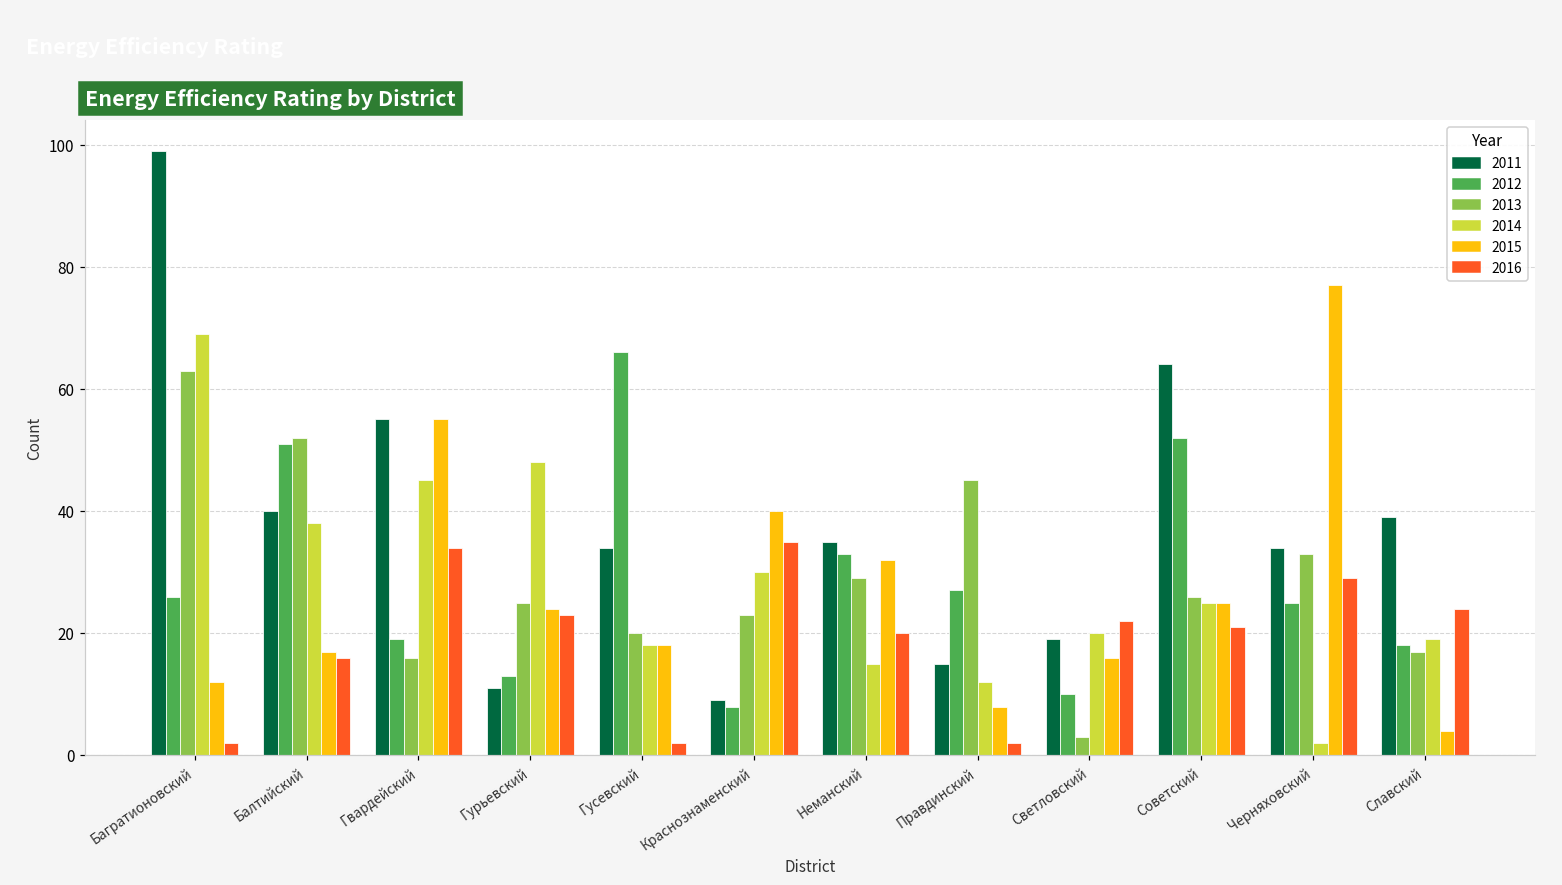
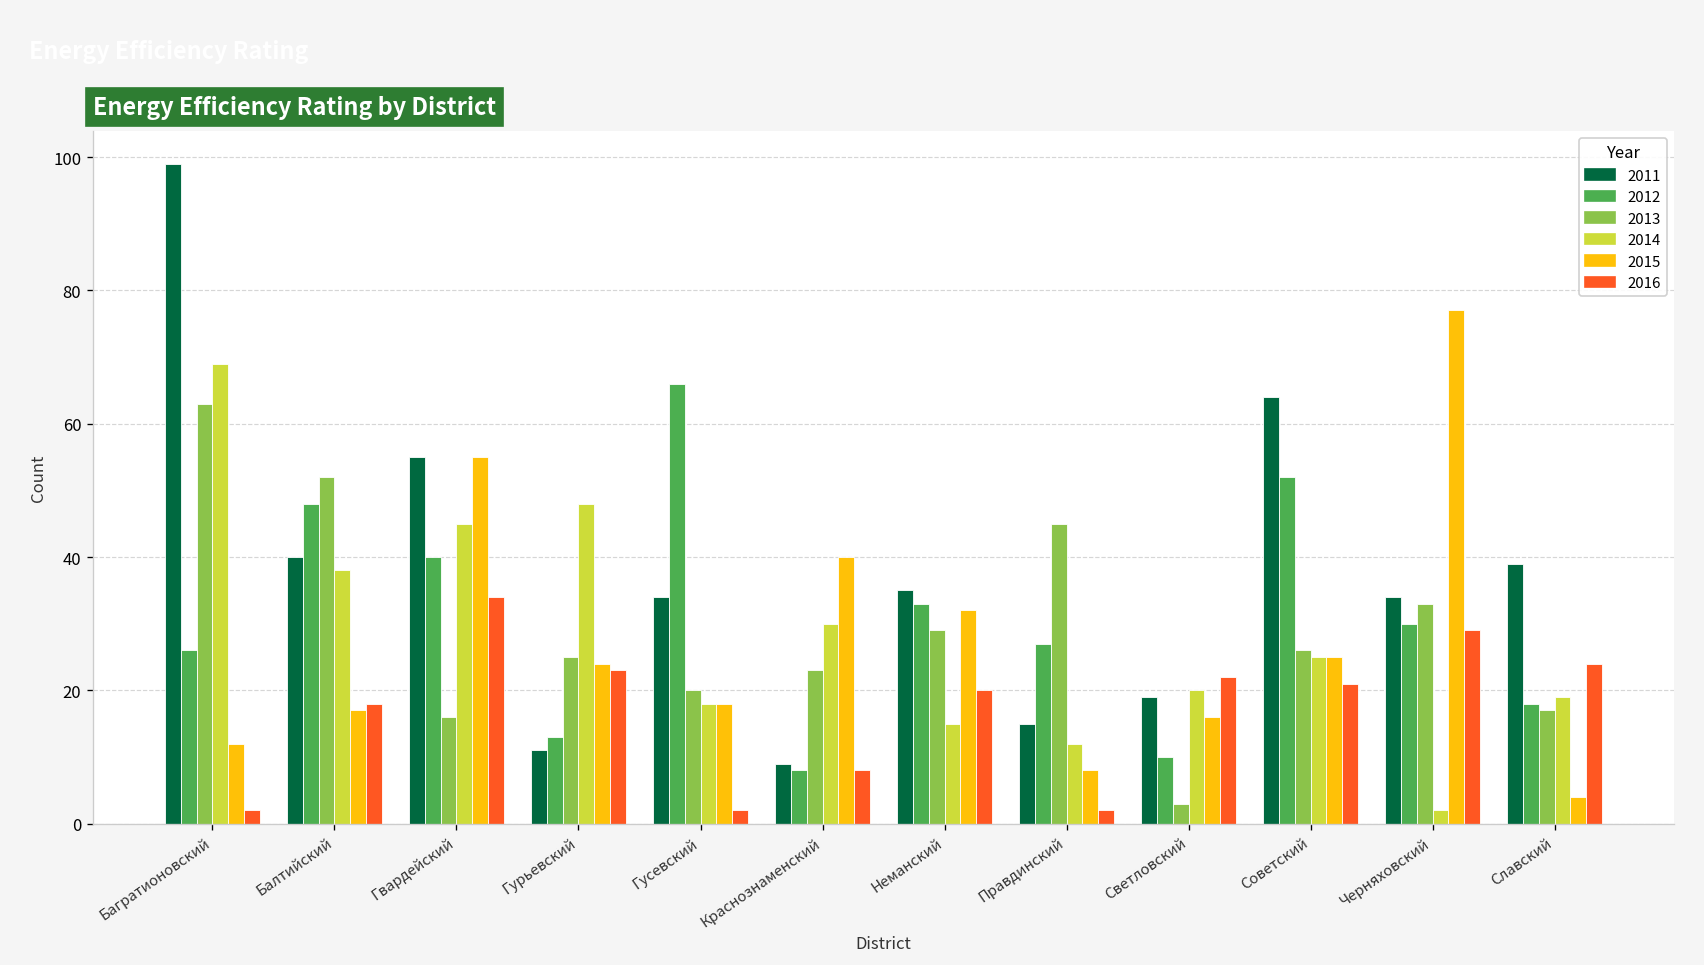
2012, Балтийский: 51 -> 48
2016, Балтийский: 16 -> 18
2012, Гвардейский: 19 -> 40
2016, Краснознаменский: 35 -> 8
2012, Черняховский: 25 -> 30
